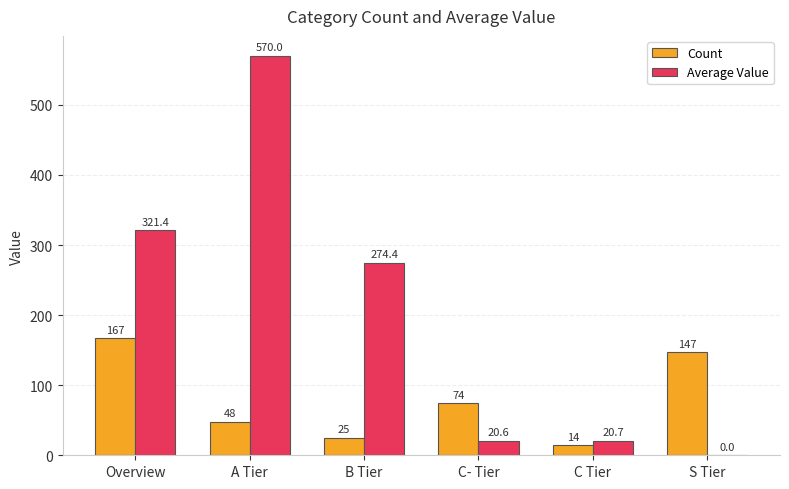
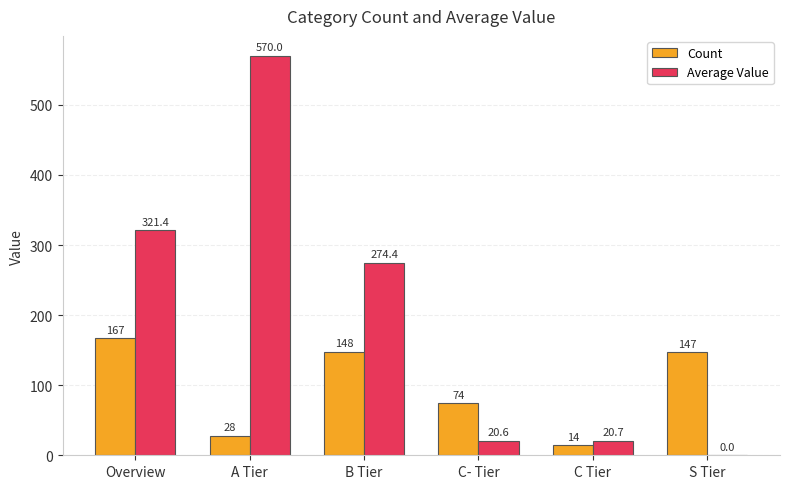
Count, A Tier: 48 -> 28
Count, B Tier: 25 -> 148
